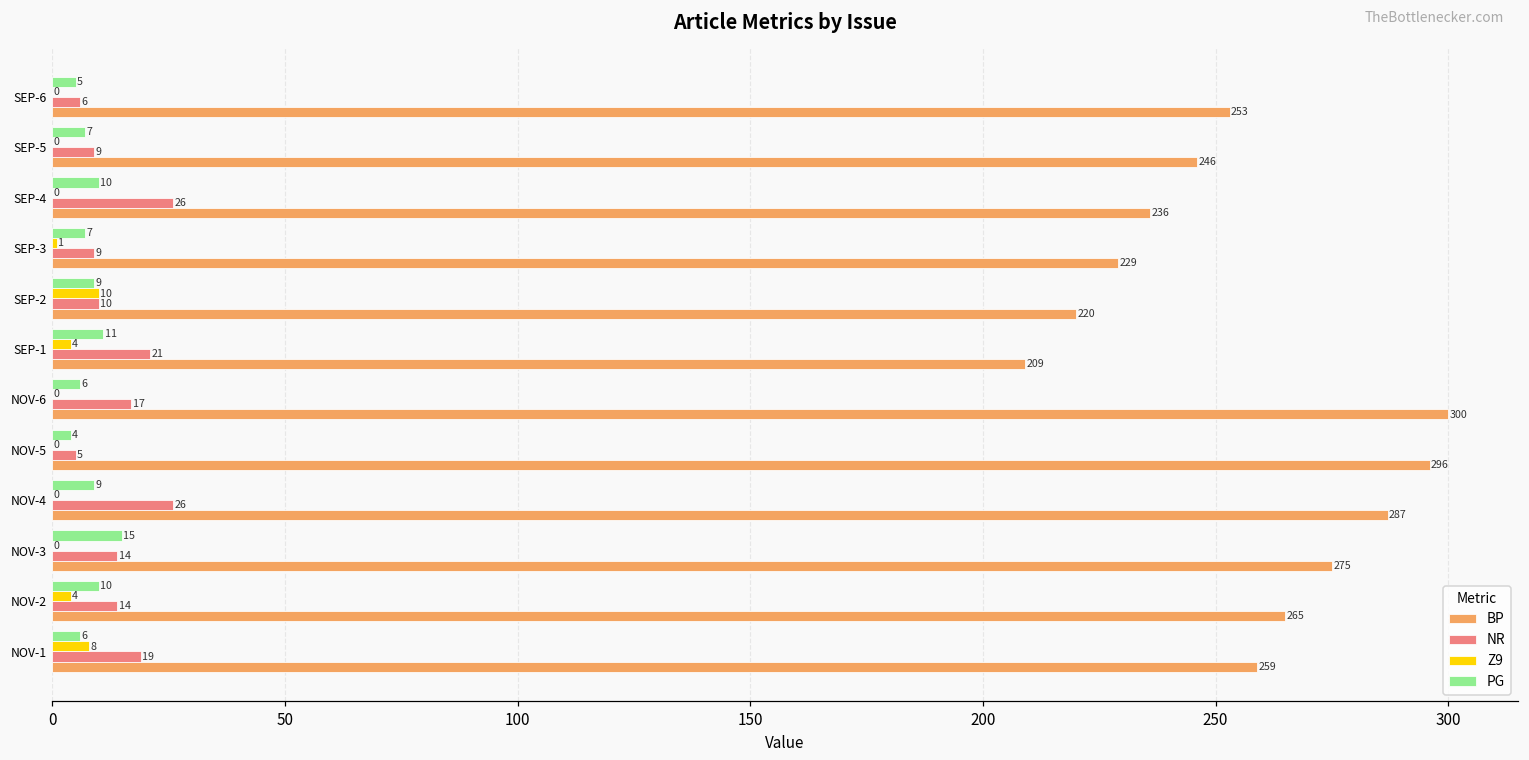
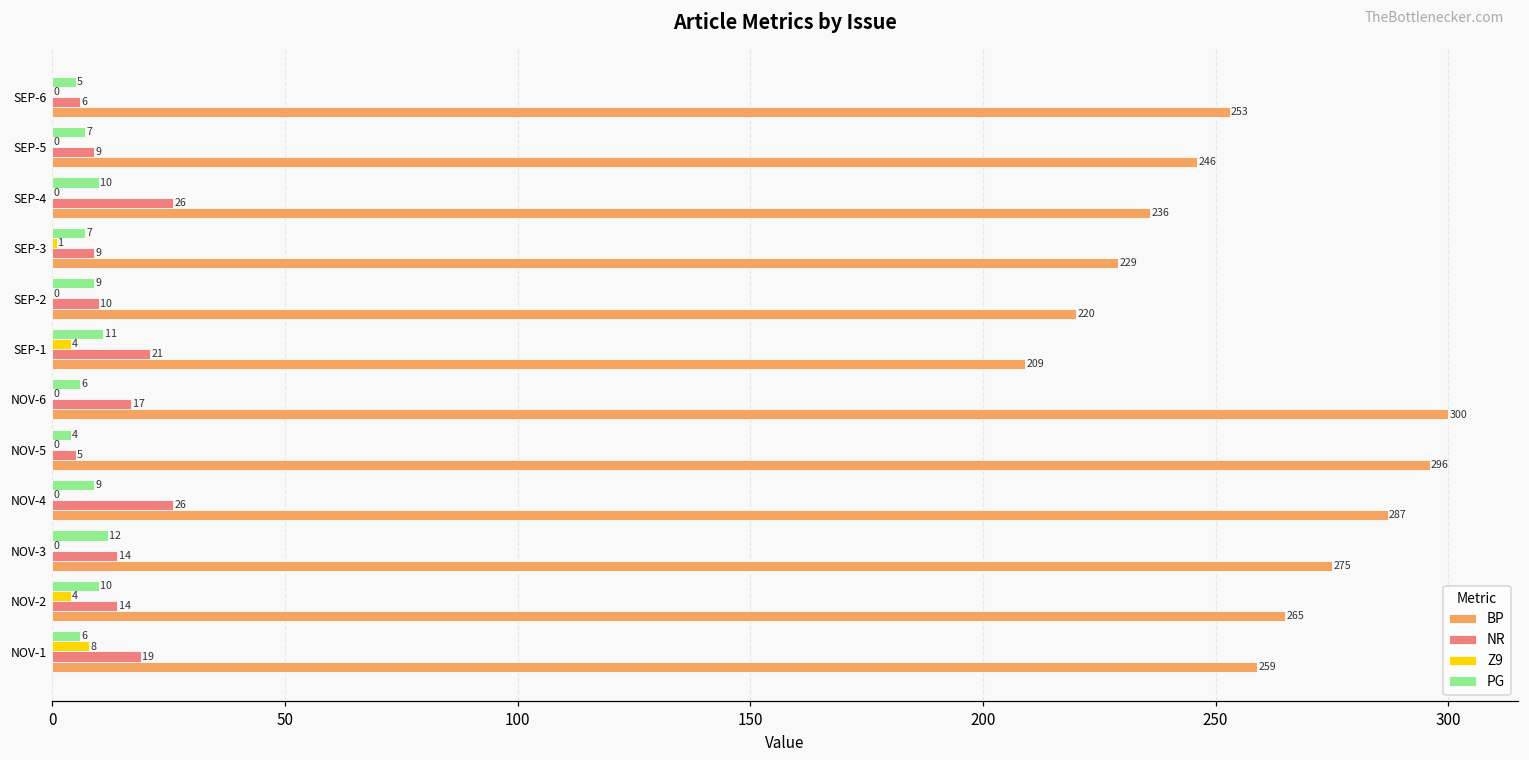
Z9, SEP-2: 10 -> 0
PG, NOV-3: 15 -> 12
